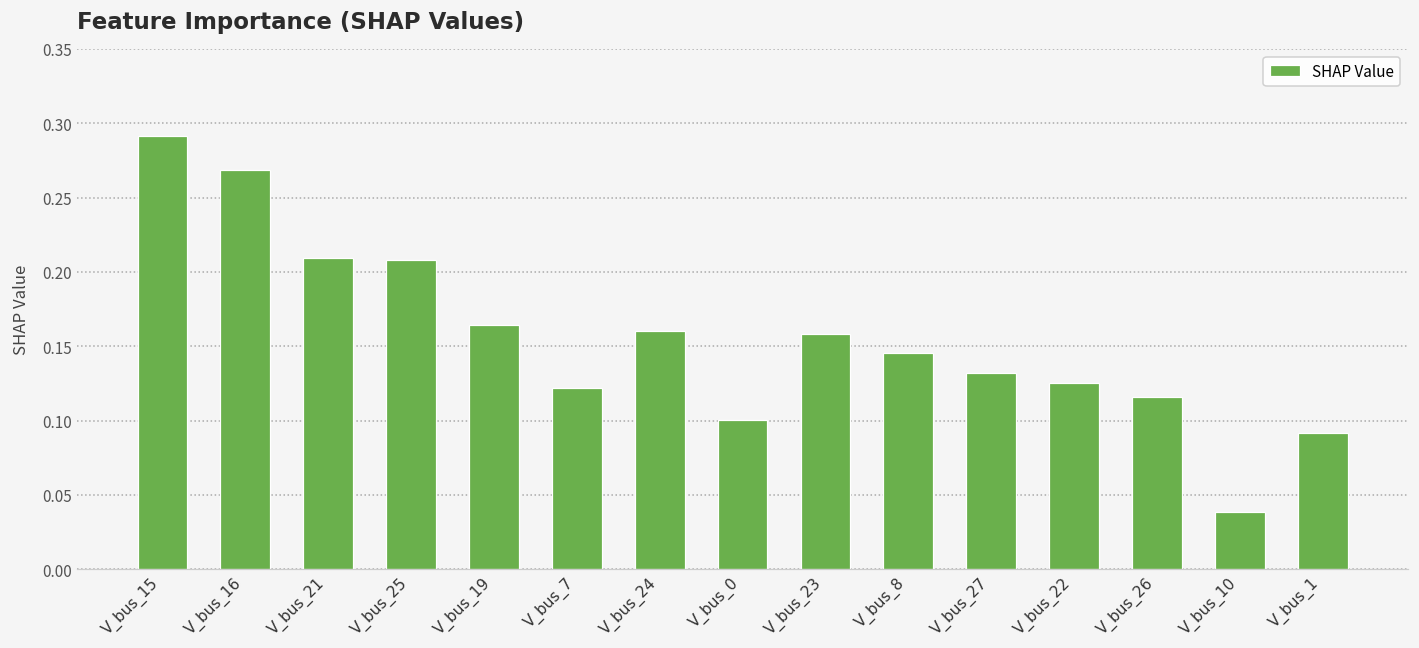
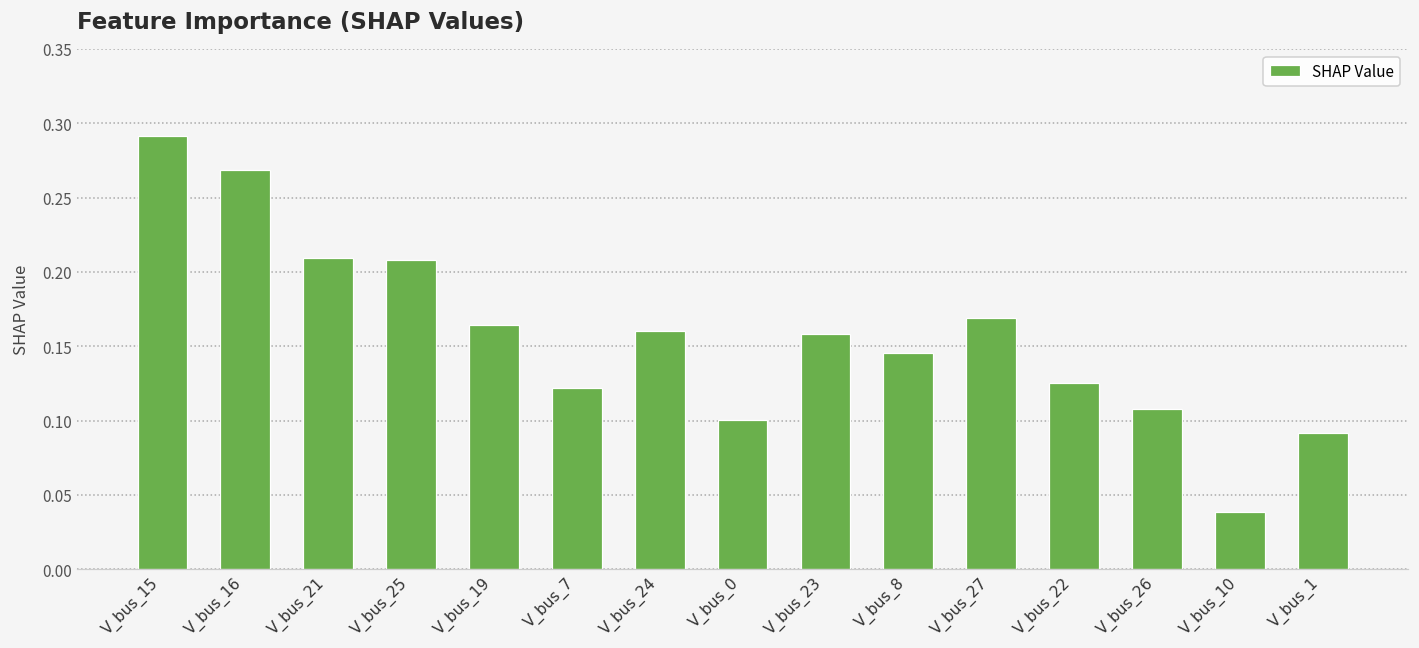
V_bus_27: 0.132 -> 0.169
V_bus_26: 0.116 -> 0.108
